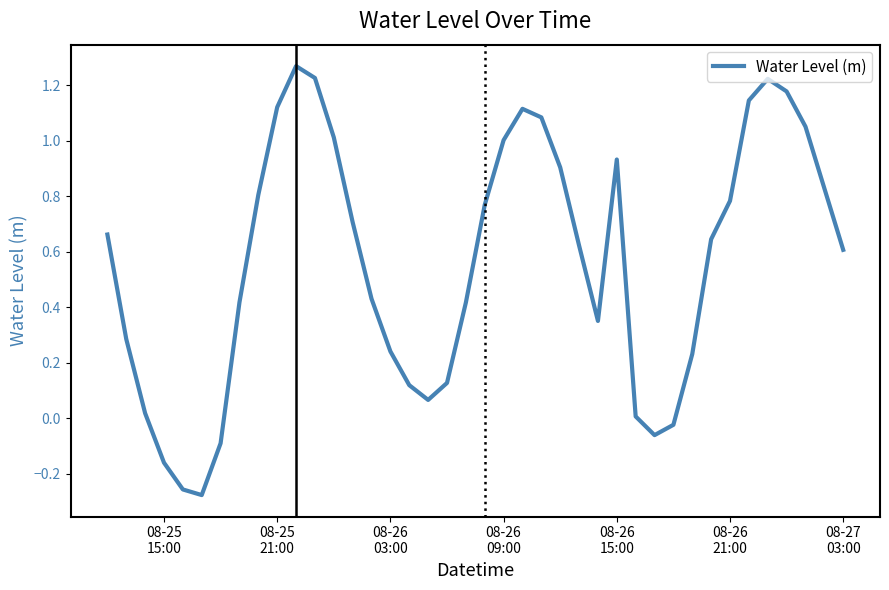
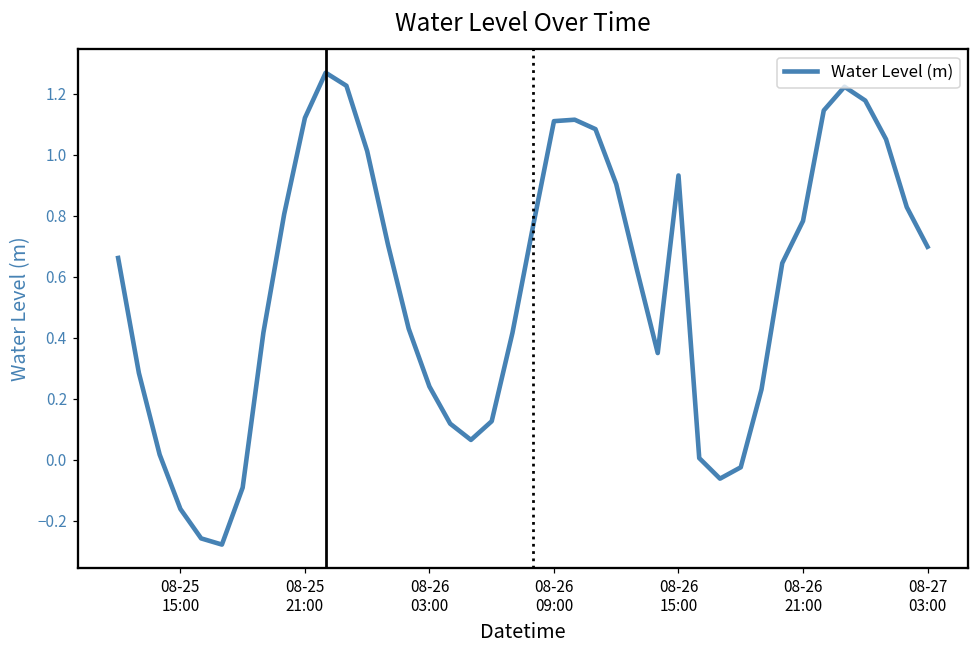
08-26 09:00: 1.00 -> 1.11
08-27 03:00: 0.61 -> 0.70
